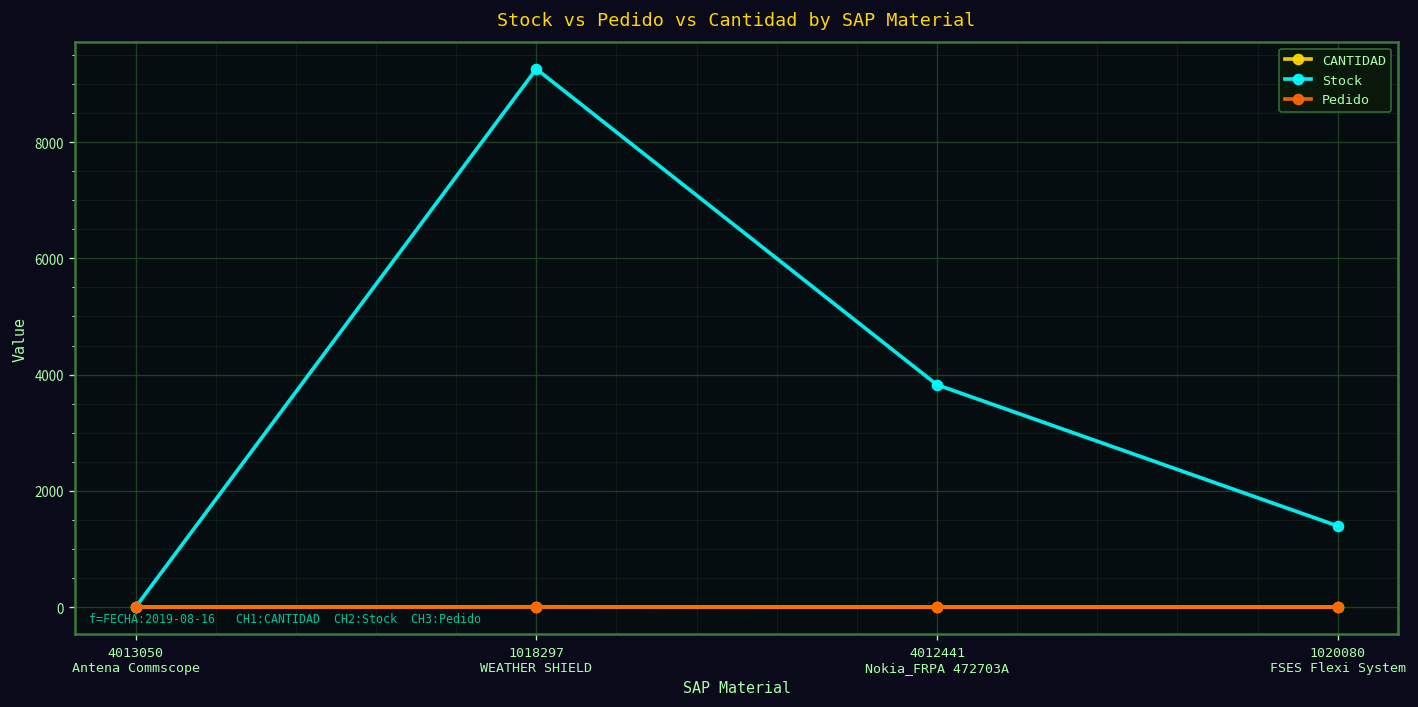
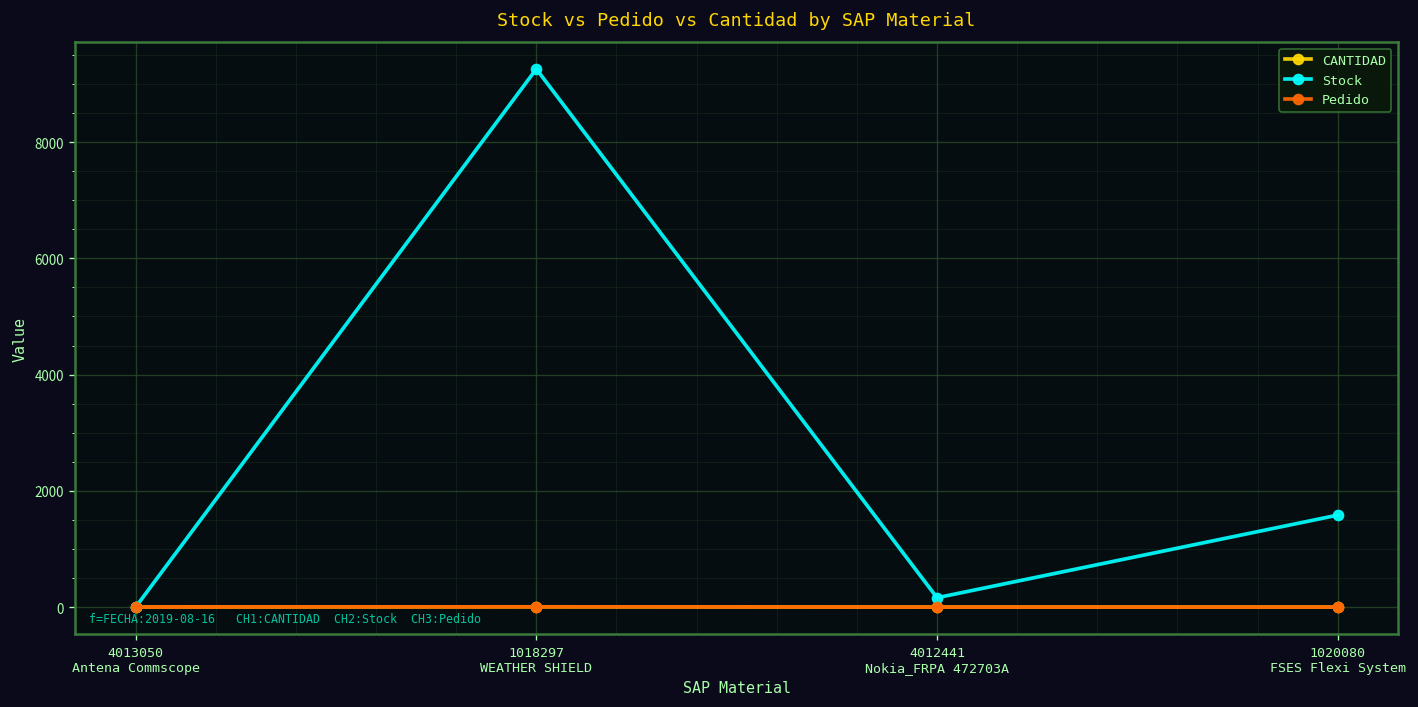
Stock, 4012441 Nokia_FRPA 472703A: 3800 -> 200
Stock, 1020080 FSES Flexi System: 1400 -> 1600
